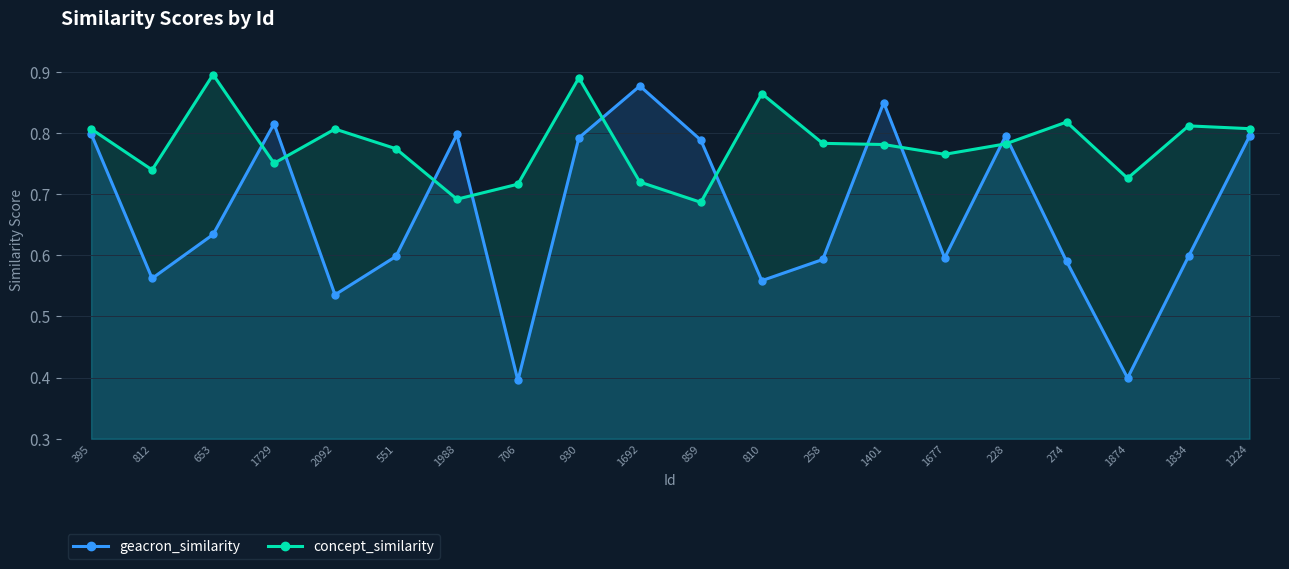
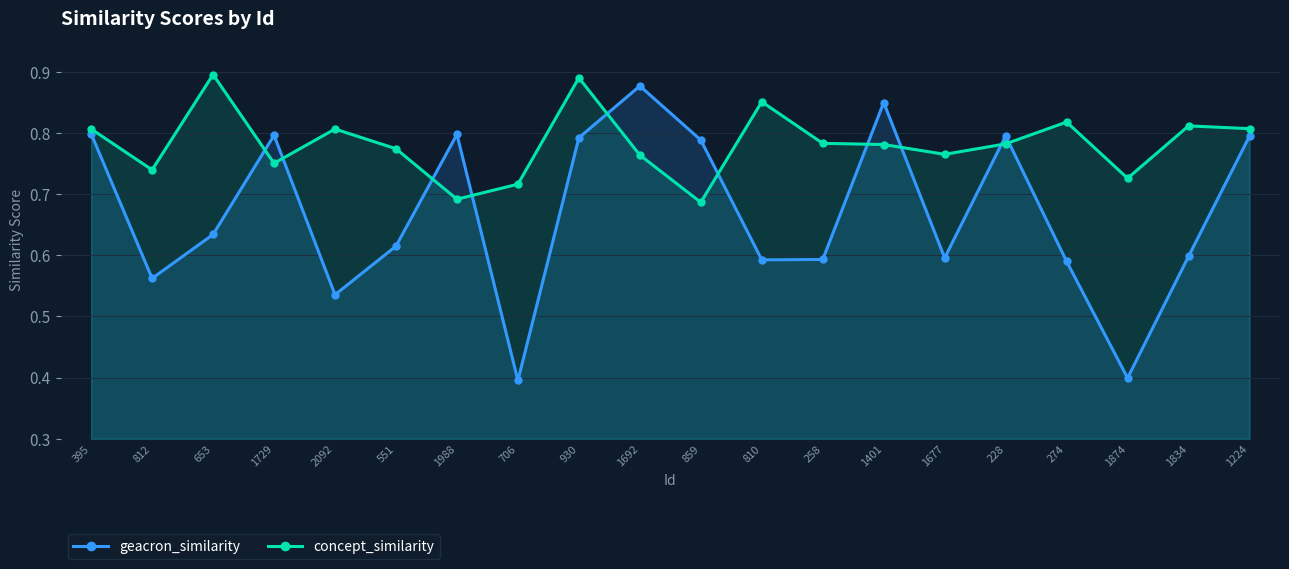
geacron_similarity, 1729: 0.82 -> 0.80
geacron_similarity, 551: 0.60 -> 0.62
concept_similarity, 1692: 0.72 -> 0.76
geacron_similarity, 810: 0.56 -> 0.59
concept_similarity, 810: 0.86 -> 0.85
